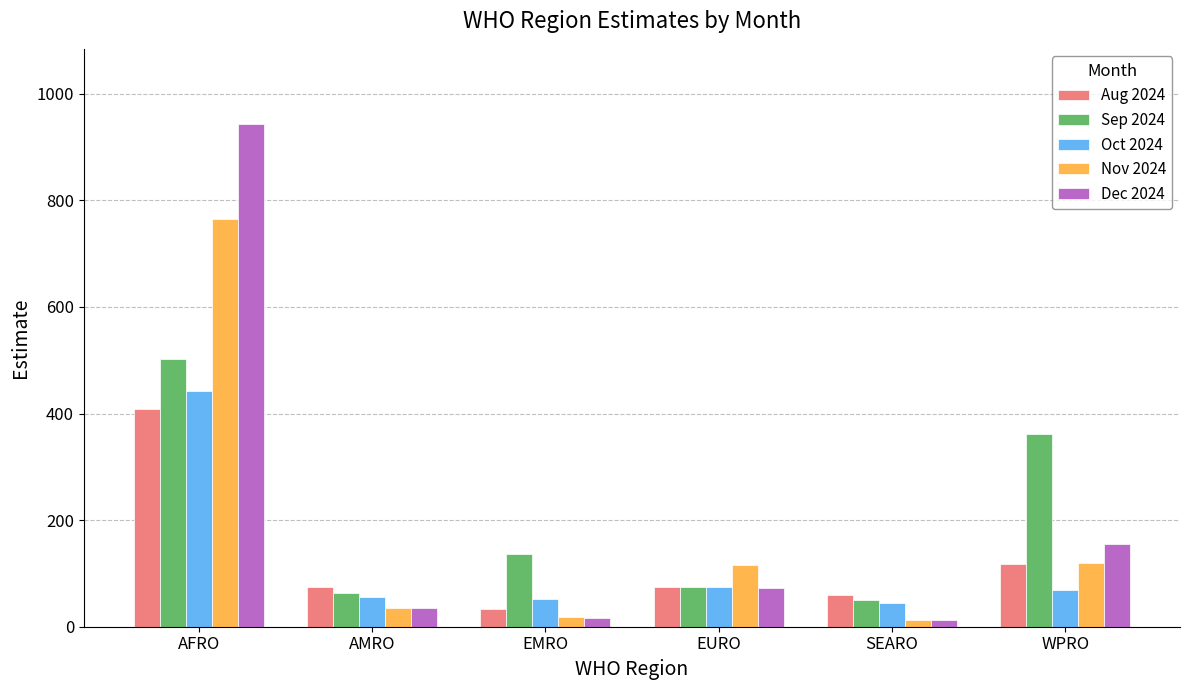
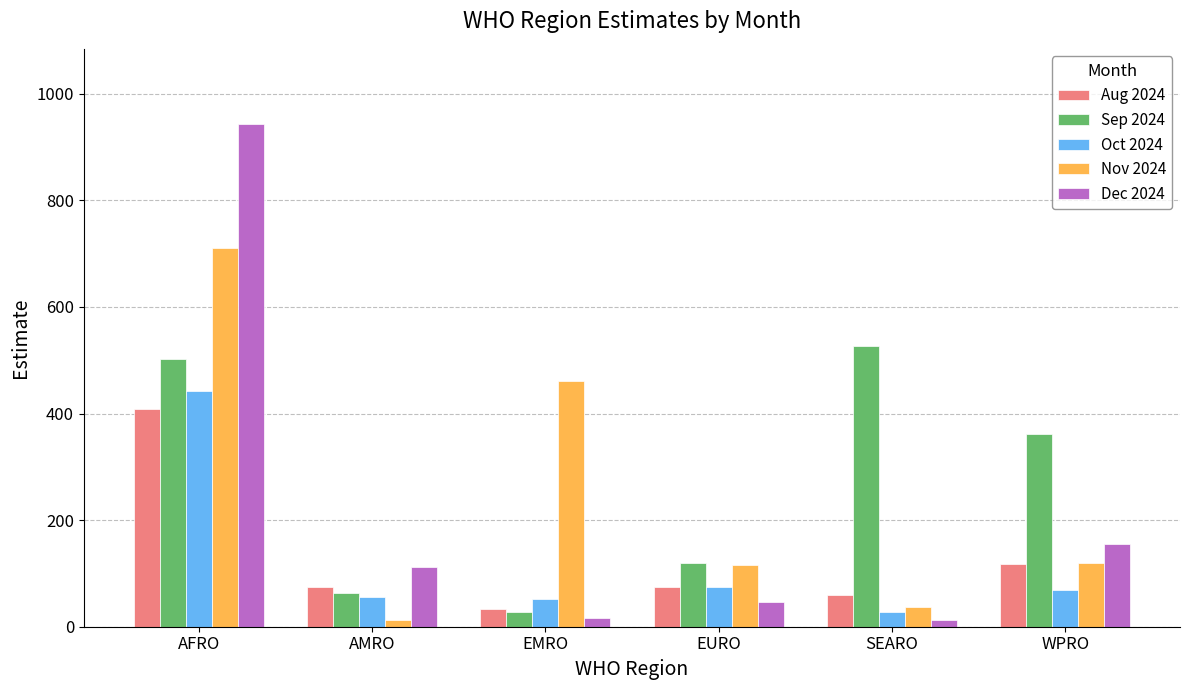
Nov 2024, AFRO: 770 -> 710
Nov 2024, AMRO: 40 -> 10
Dec 2024, AMRO: 40 -> 110
Sep 2024, EMRO: 140 -> 30
Nov 2024, EMRO: 20 -> 460
Sep 2024, EURO: 70 -> 120
Dec 2024, EURO: 70 -> 50
Sep 2024, SEARO: 50 -> 530
Oct 2024, SEARO: 40 -> 30
Nov 2024, SEARO: 10 -> 40
